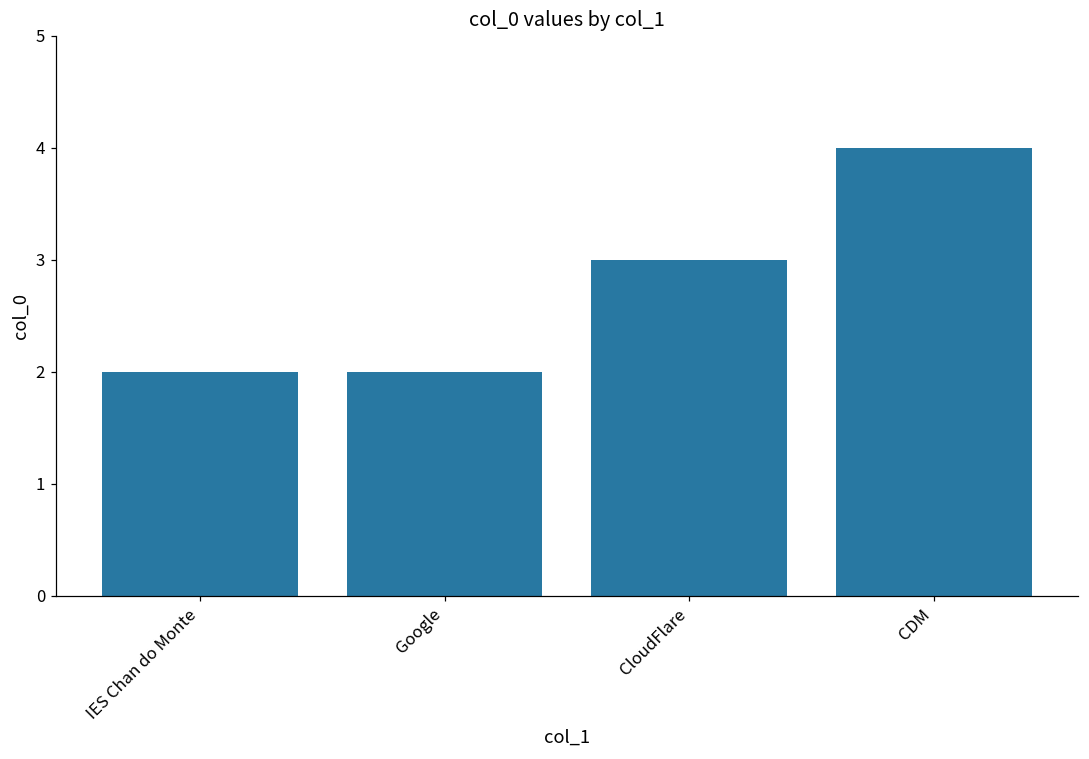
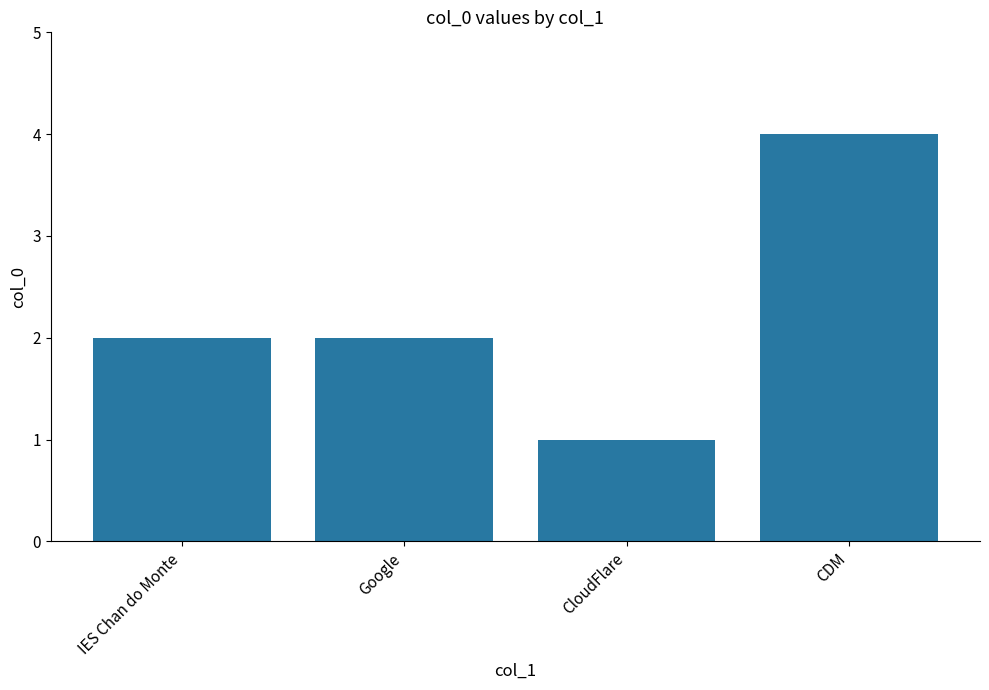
CloudFlare: 3 -> 1
